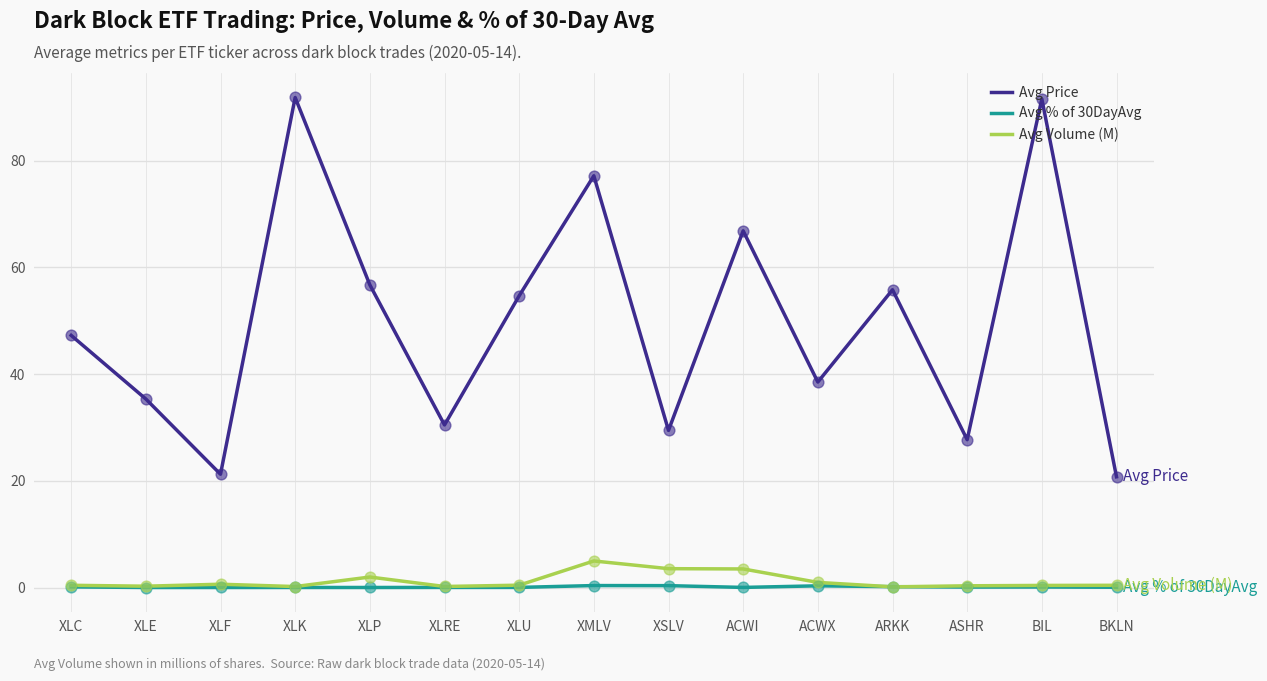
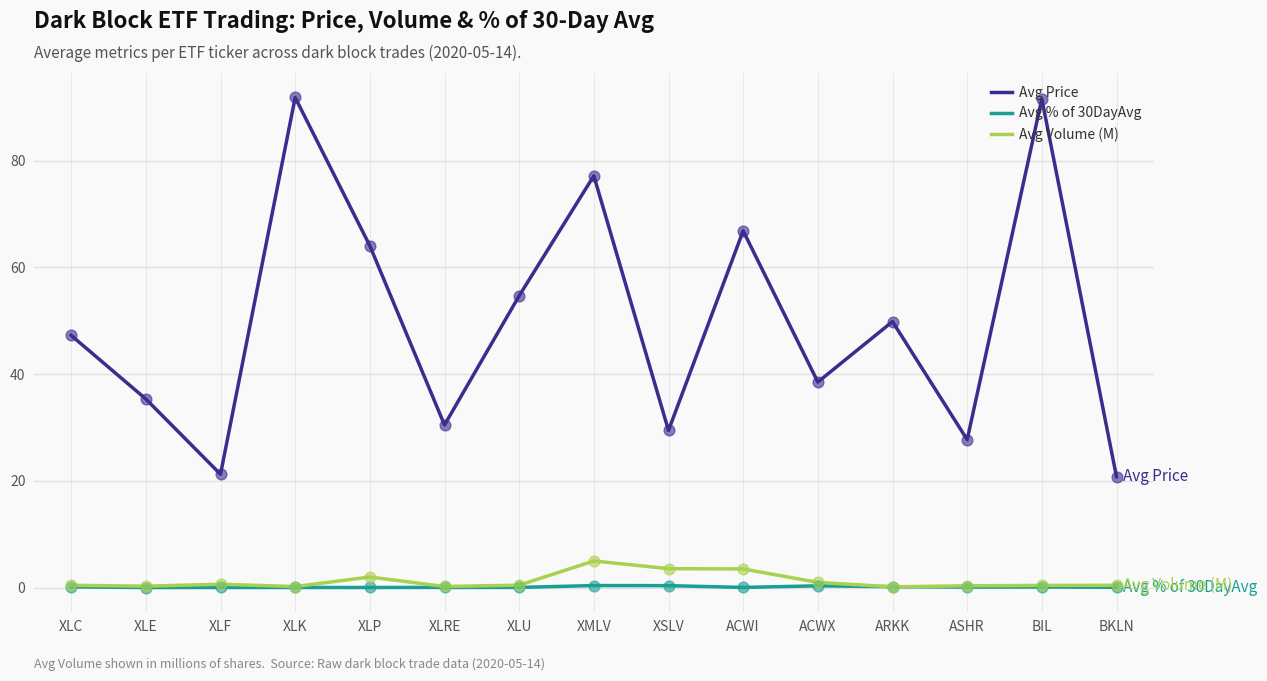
Avg Price, XLP: 57 -> 64
Avg Price, ARKK: 56 -> 50
